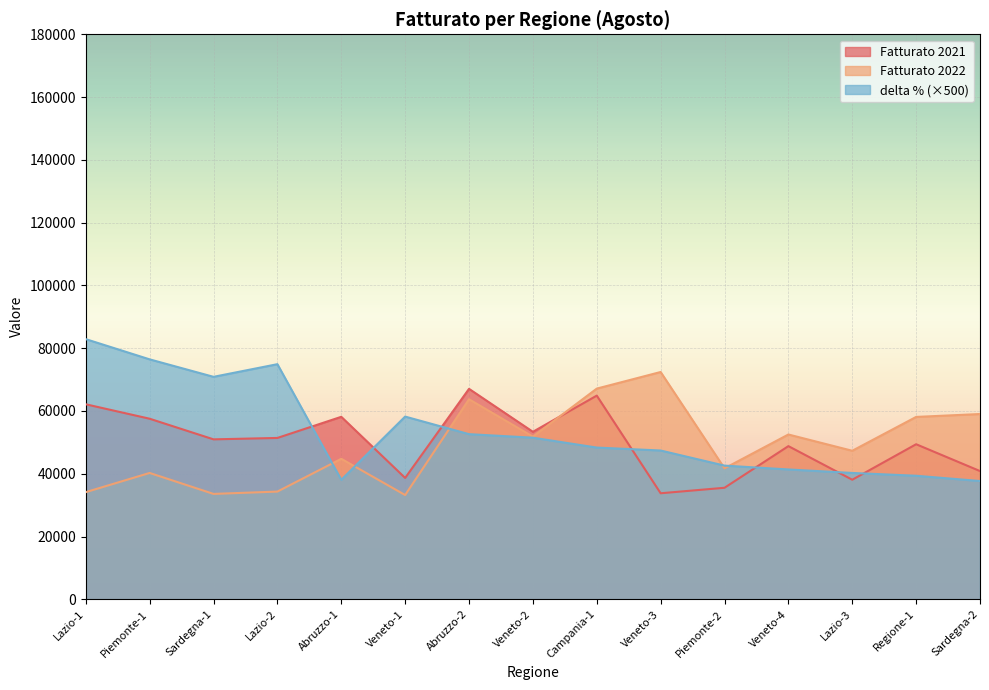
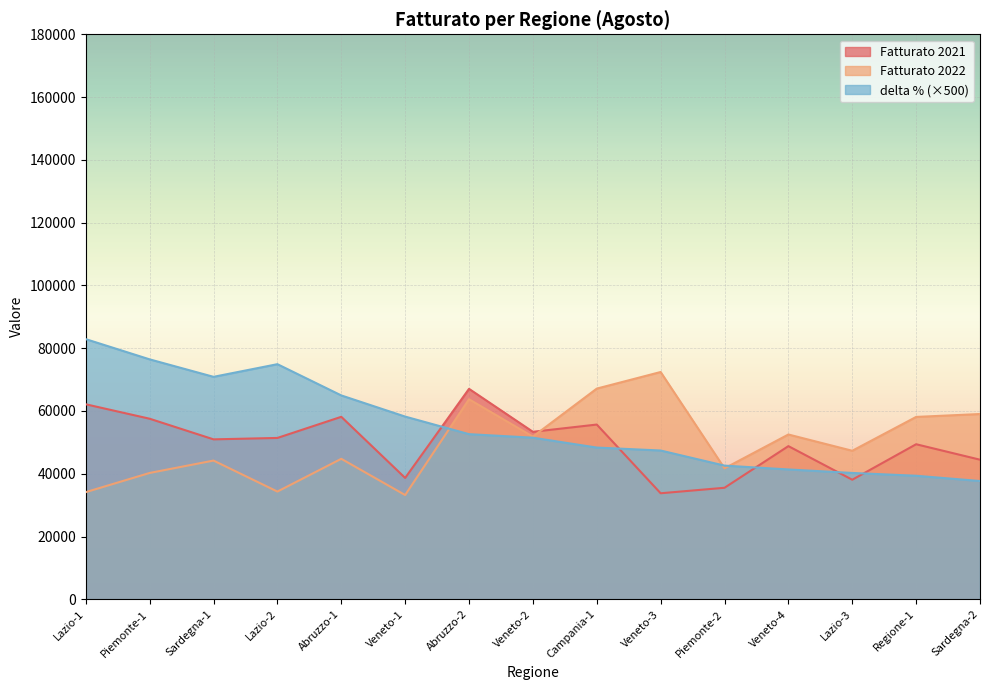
Fatturato 2022, Sardegna-1: 34000 -> 44000
delta % (×500), Abruzzo-1: 38000 -> 65000
Fatturato 2021, Campania-1: 65000 -> 56000
Fatturato 2021, Sardegna-2: 41000 -> 44000
